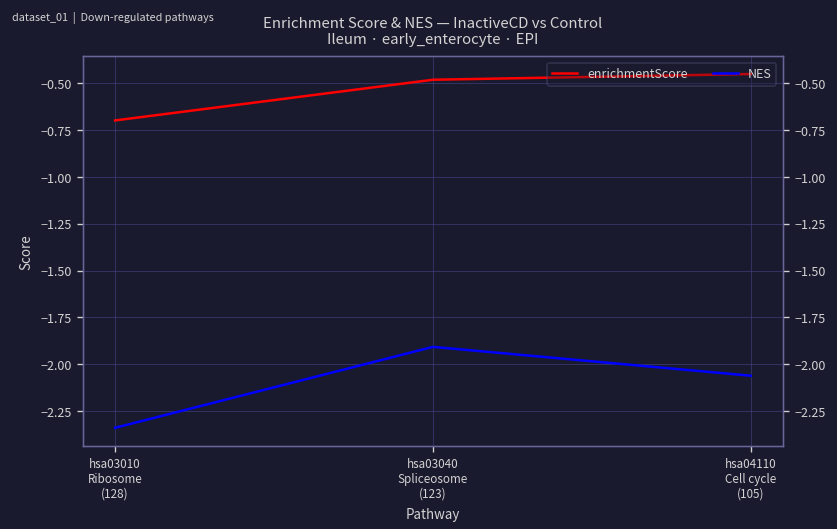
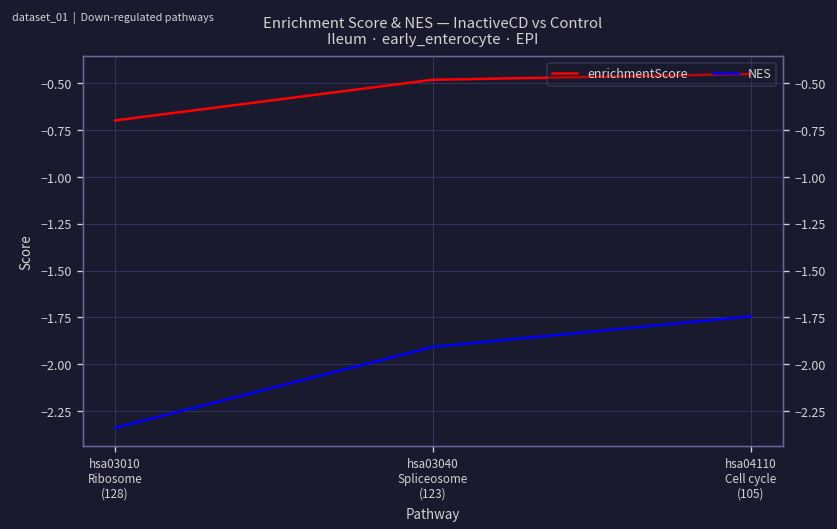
NES, hsa04110 Cell cycle (105): -2.06 -> -1.74
